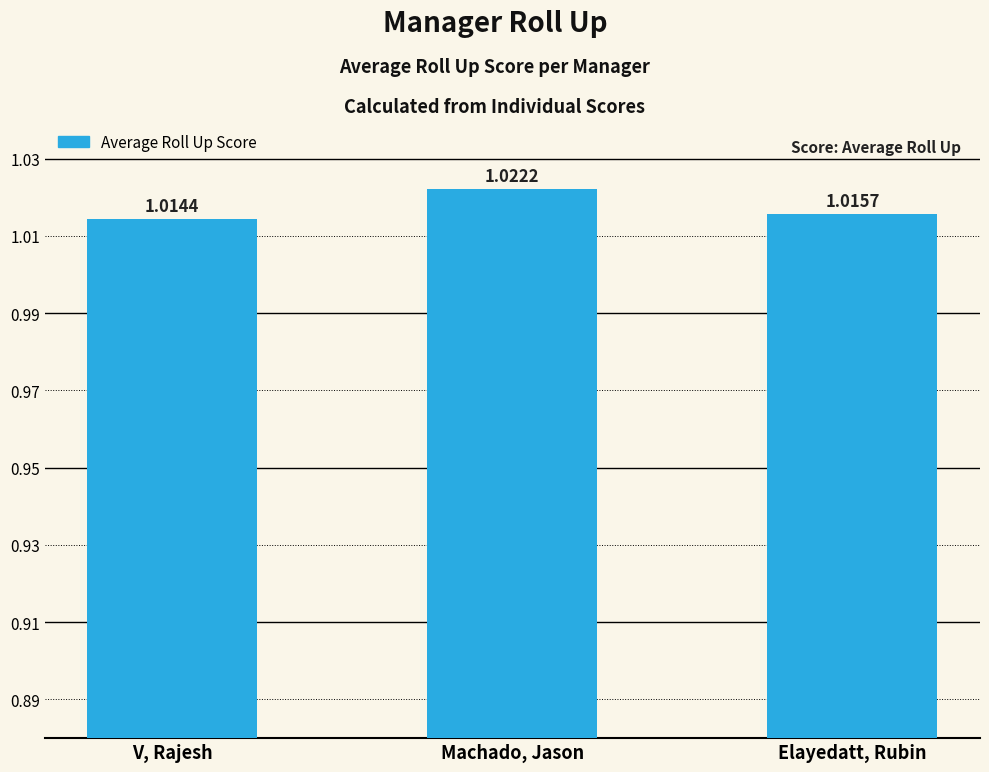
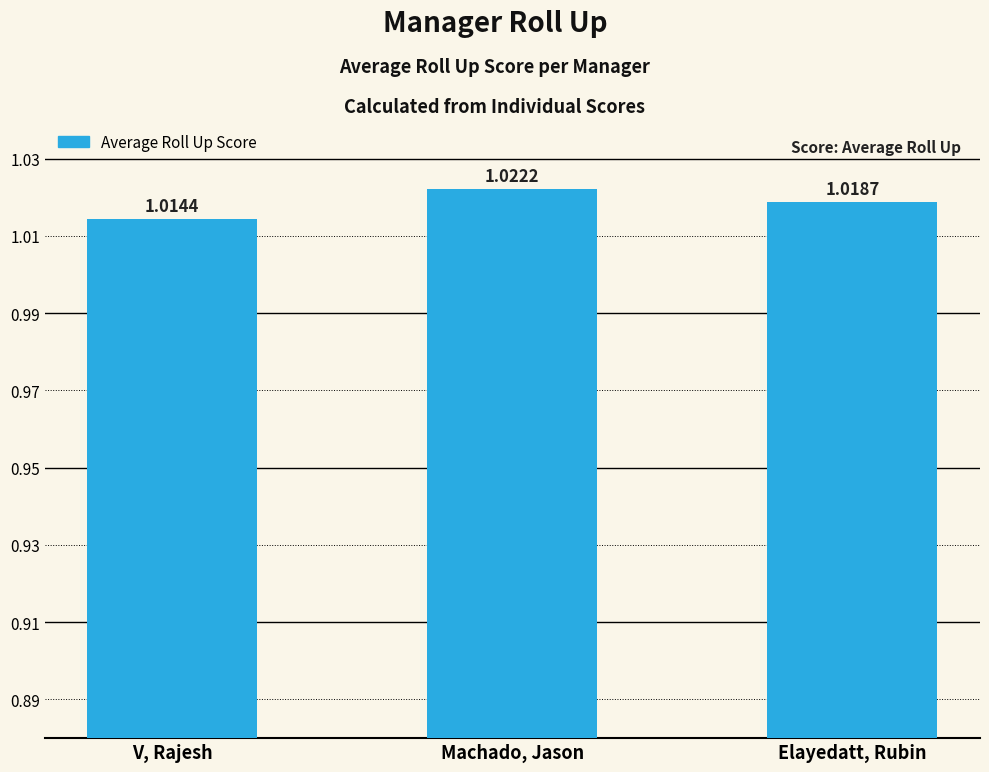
Elayedatt, Rubin: 1.0157 -> 1.0187
